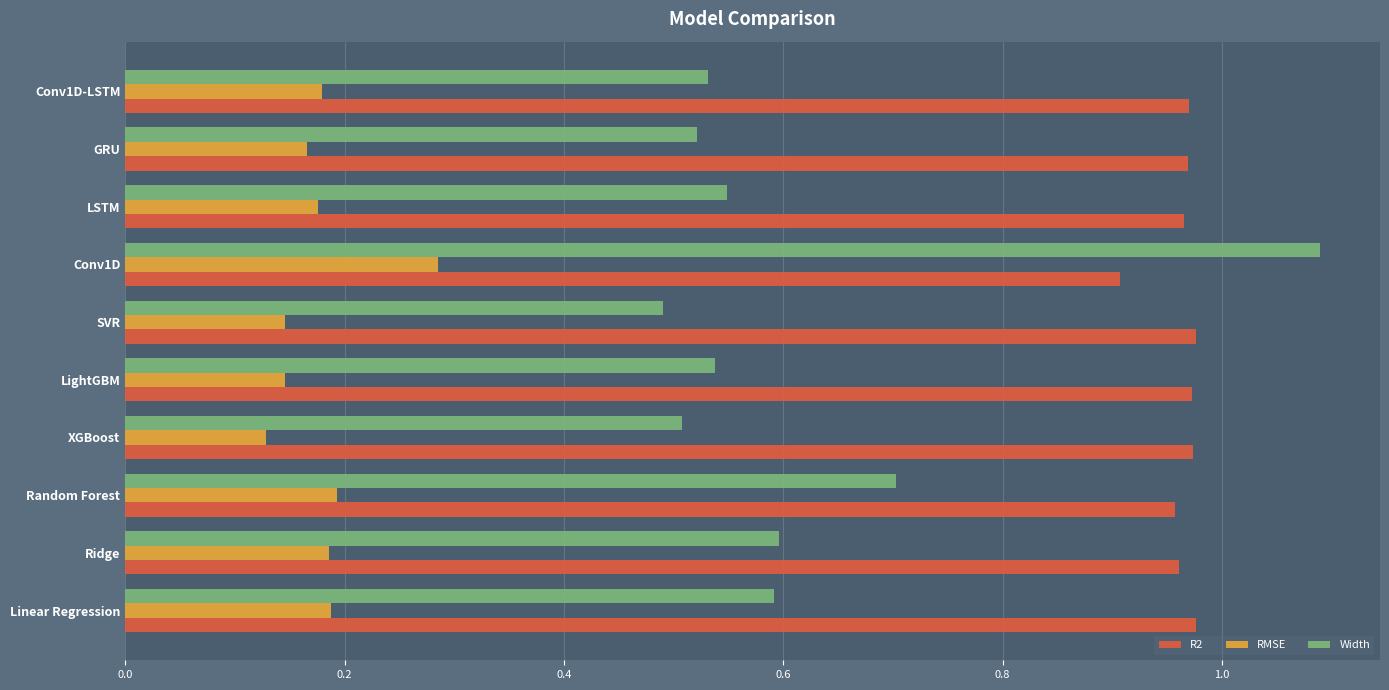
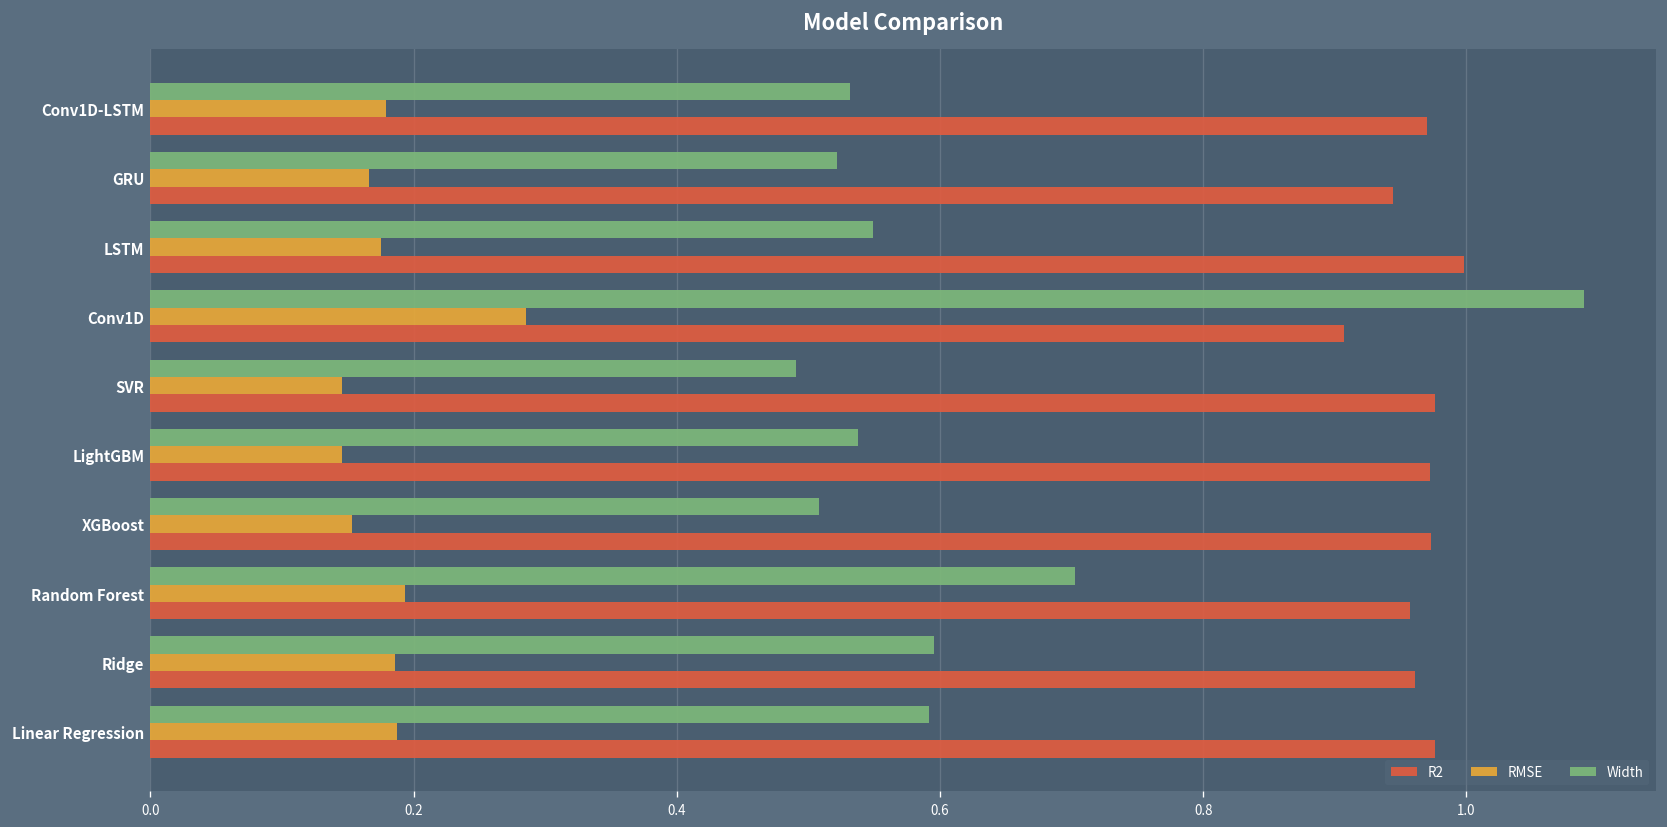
R2, GRU: 0.969 -> 0.944
R2, LSTM: 0.965 -> 0.999
RMSE, XGBoost: 0.128 -> 0.153
